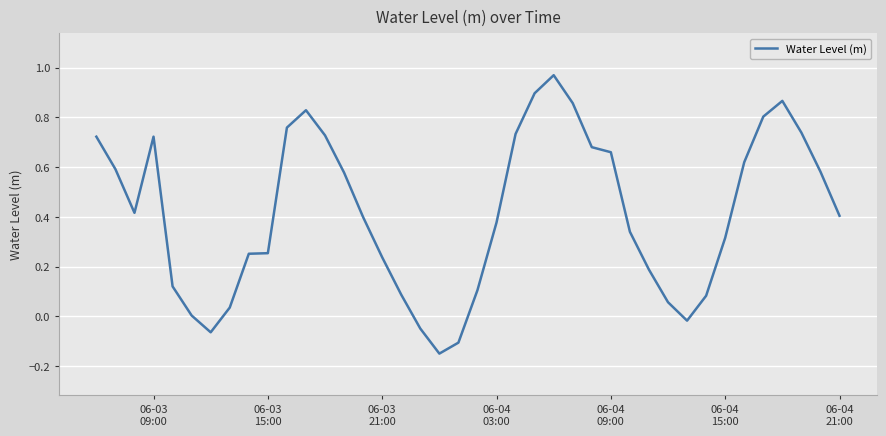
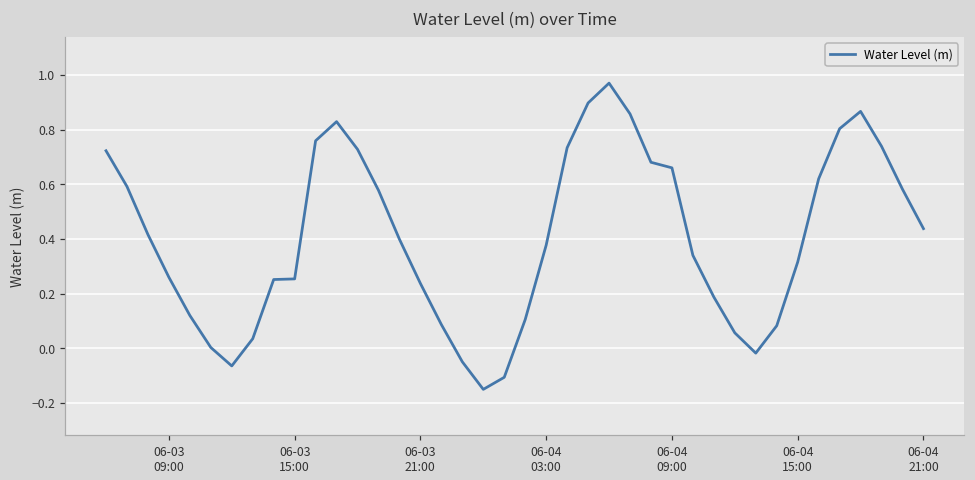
06-03 09:00: 0.72 -> 0.26
06-04 21:00: 0.40 -> 0.44
